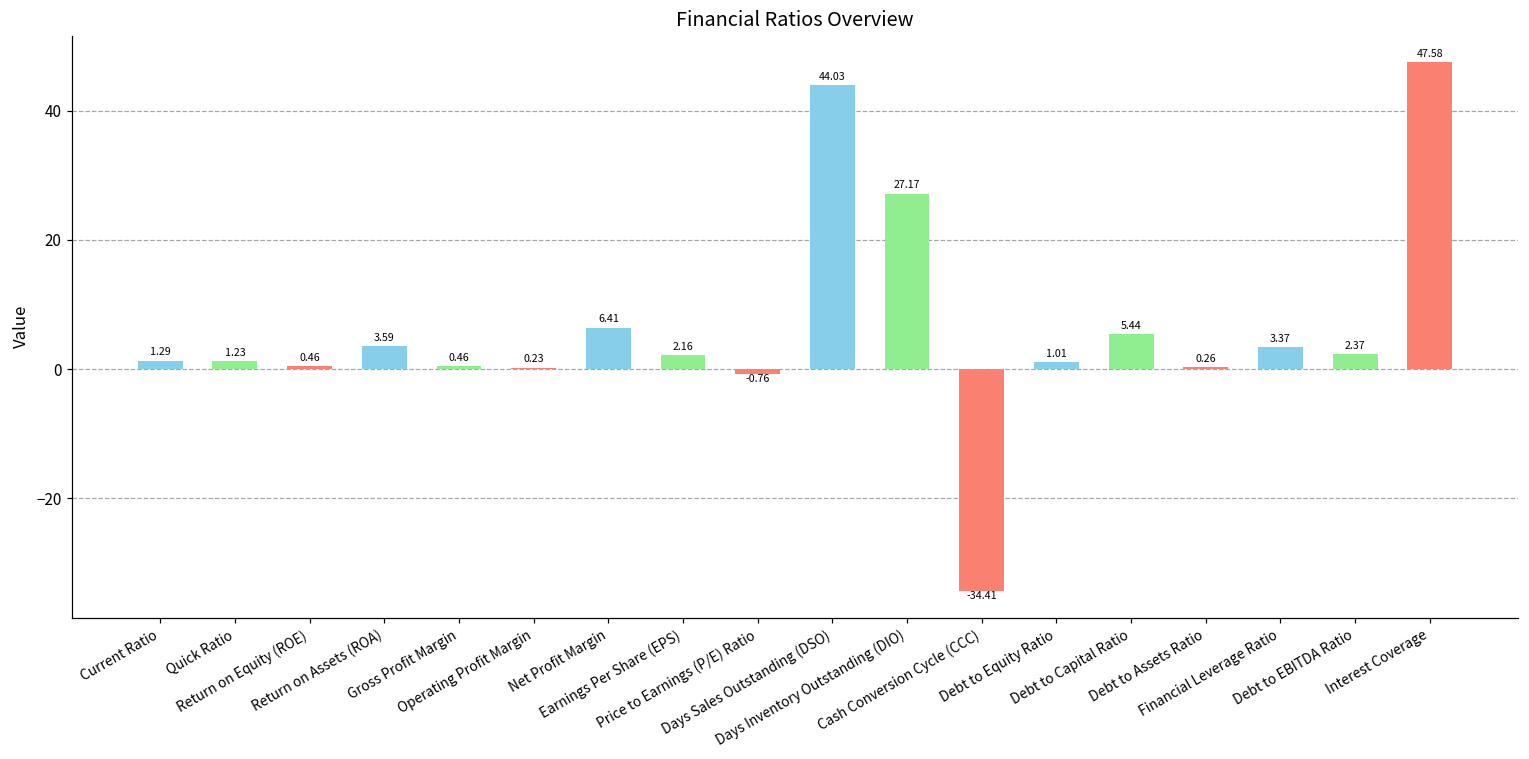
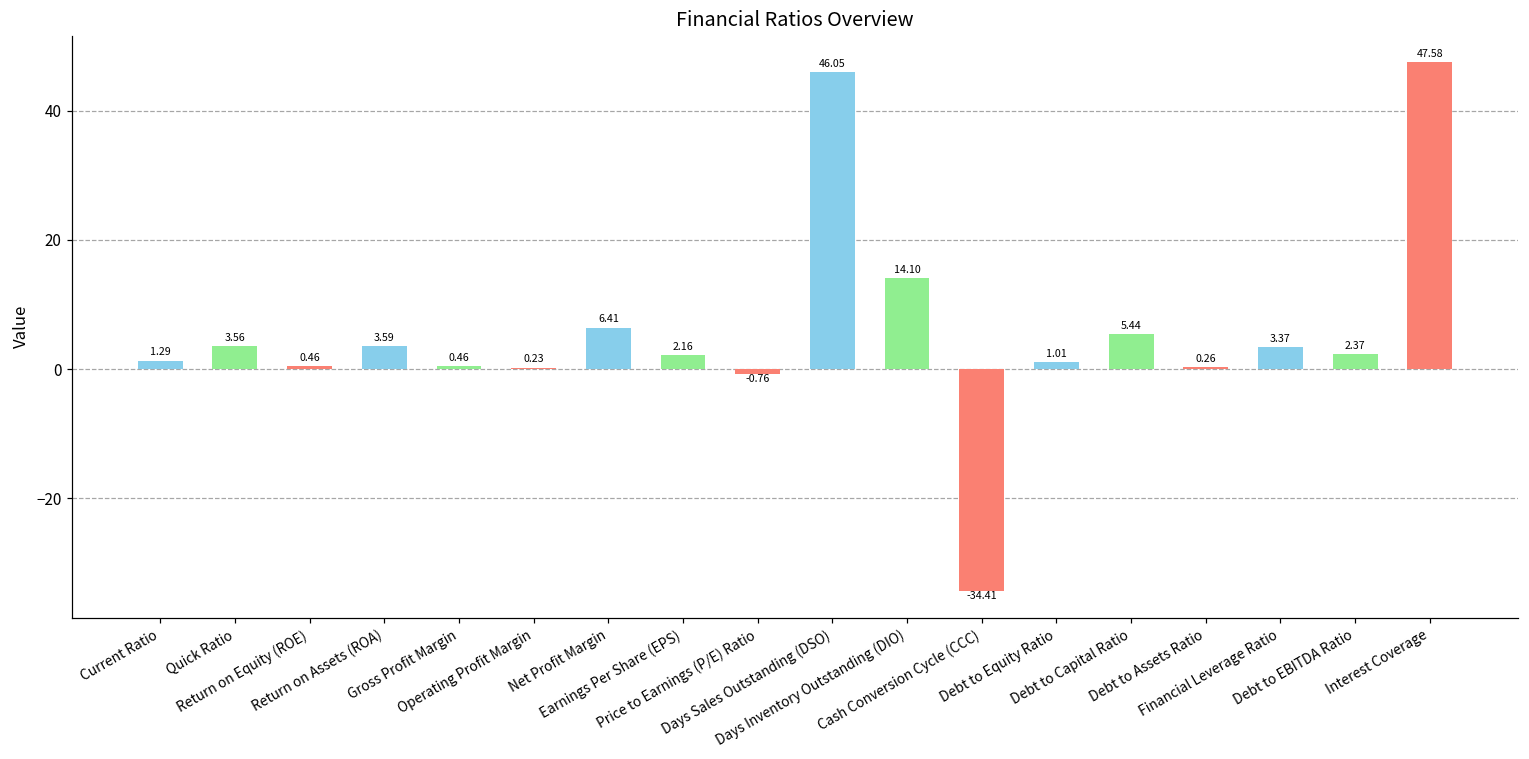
Quick Ratio: 1.23 -> 3.56
Days Sales Outstanding (DSO): 44.03 -> 46.05
Days Inventory Outstanding (DIO): 27.17 -> 14.10
